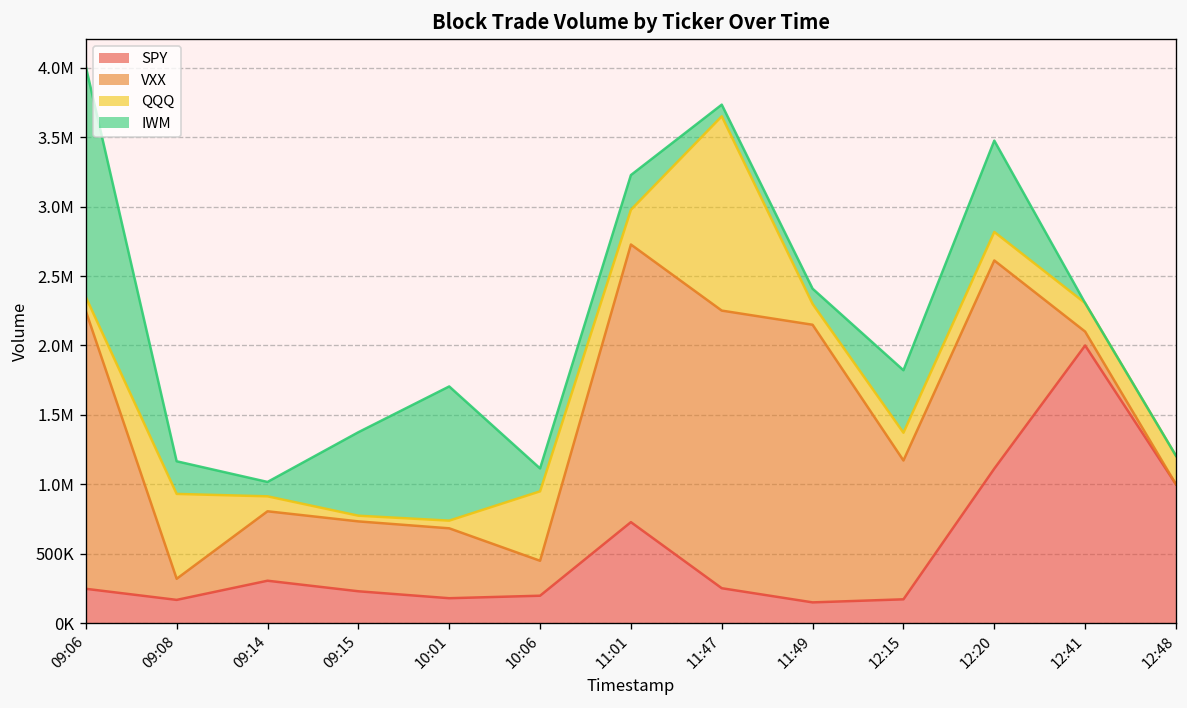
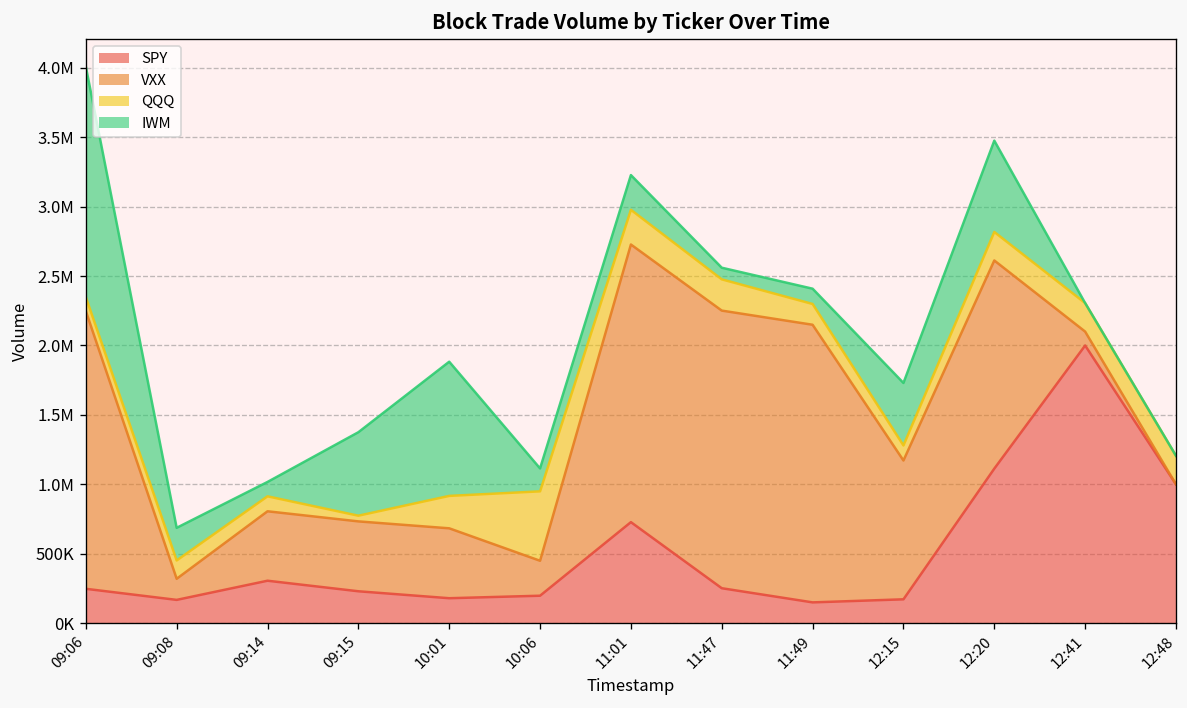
QQQ, 09:08: 610000 -> 130000
QQQ, 10:01: 60000 -> 230000
QQQ, 11:47: 1400000 -> 230000
QQQ, 12:15: 200000 -> 110000
